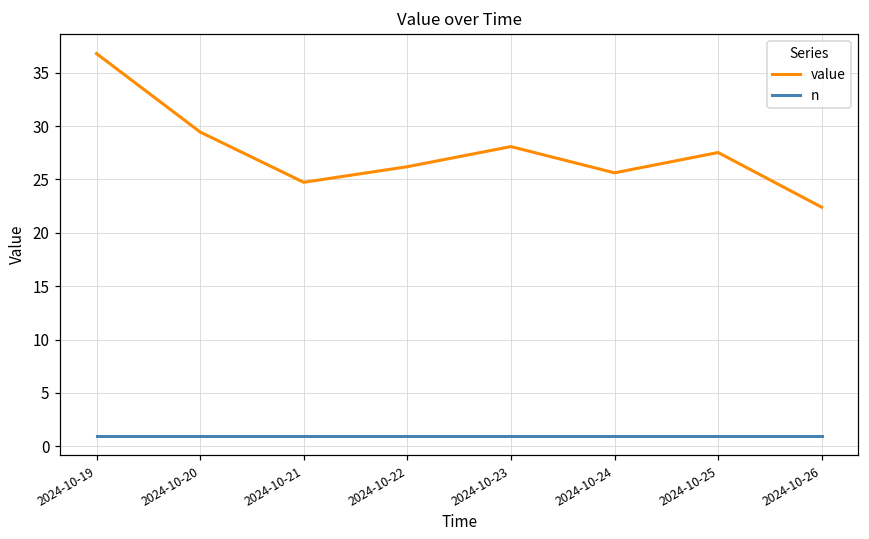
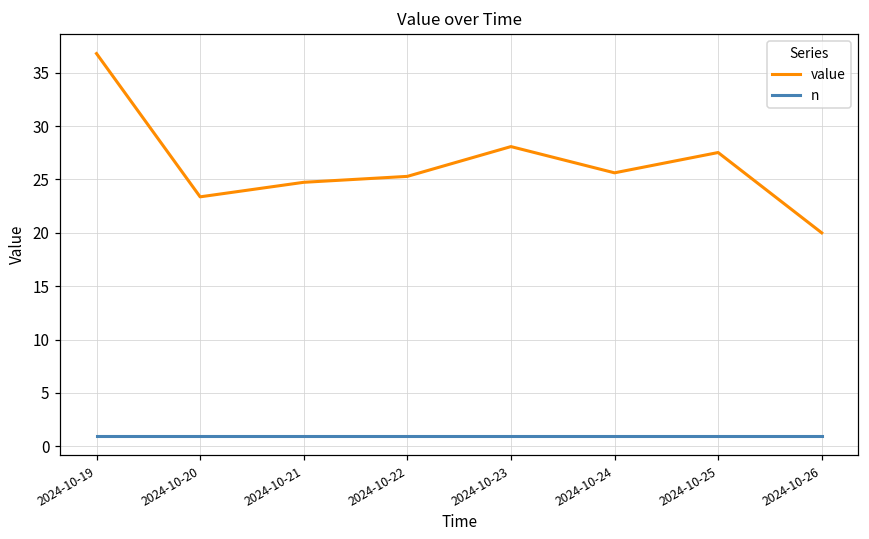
value, 2024-10-20: 29 -> 23
value, 2024-10-22: 26 -> 25
value, 2024-10-26: 22 -> 20
